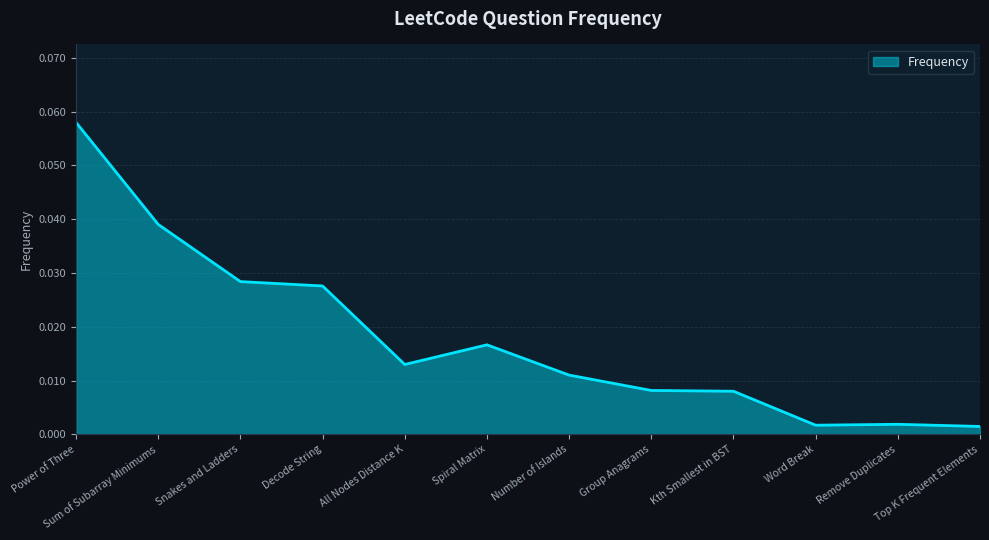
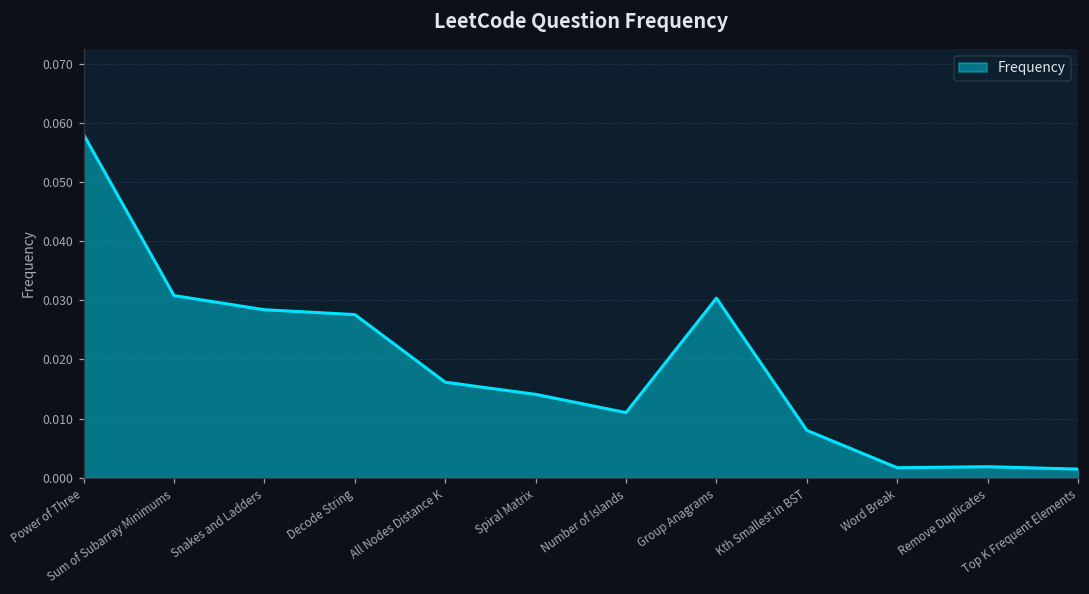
Sum of Subarray Minimums: 0.039 -> 0.031
All Nodes Distance K: 0.013 -> 0.016
Spiral Matrix: 0.017 -> 0.014
Group Anagrams: 0.008 -> 0.030
